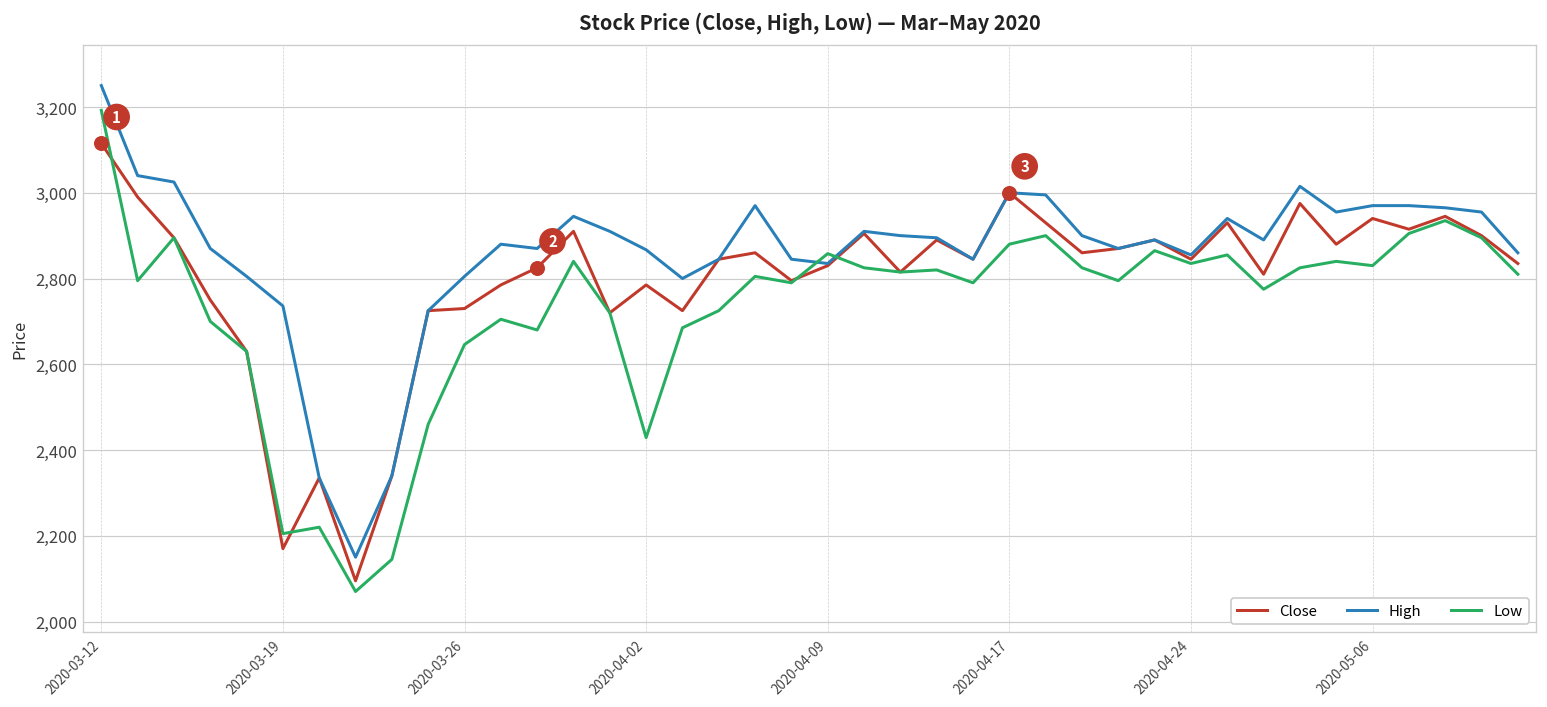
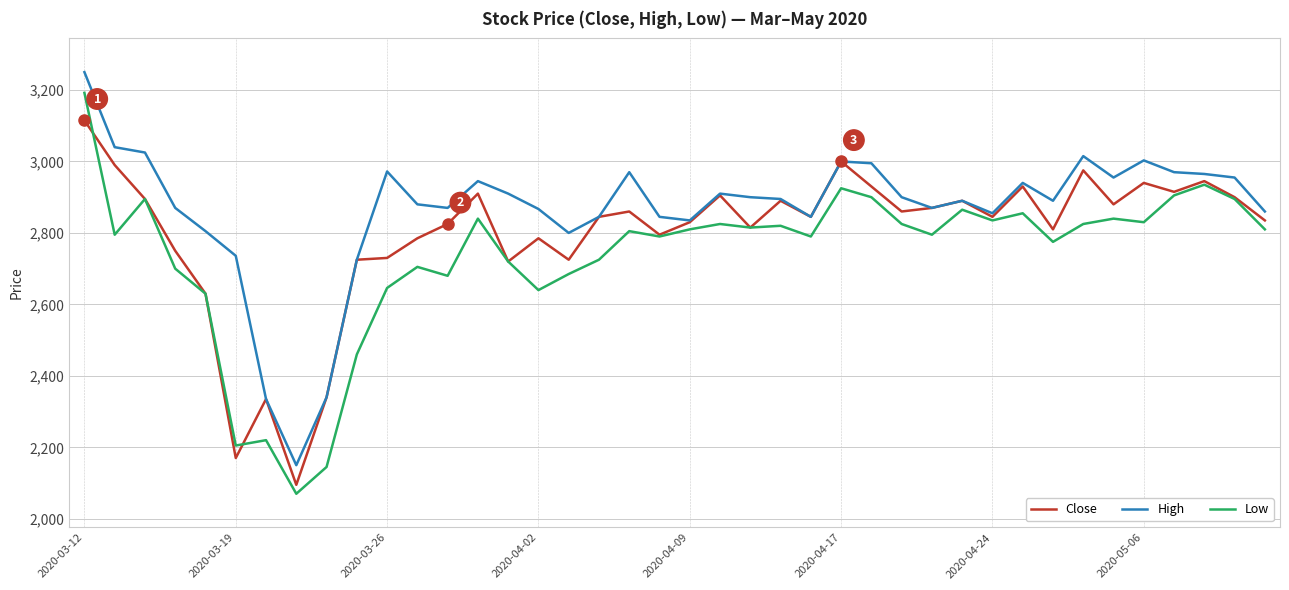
High, 2020-03-26: 2,810 -> 2,970
Low, 2020-04-02: 2,430 -> 2,640
Low, 2020-04-09: 2,860 -> 2,810
Low, 2020-04-17: 2,880 -> 2,930
High, 2020-05-06: 2,970 -> 3,000
